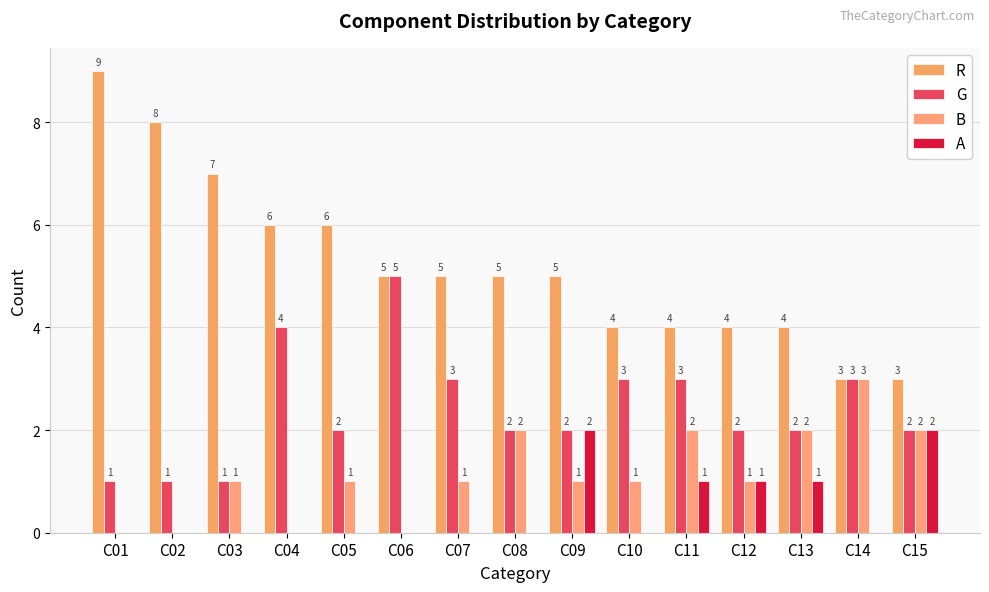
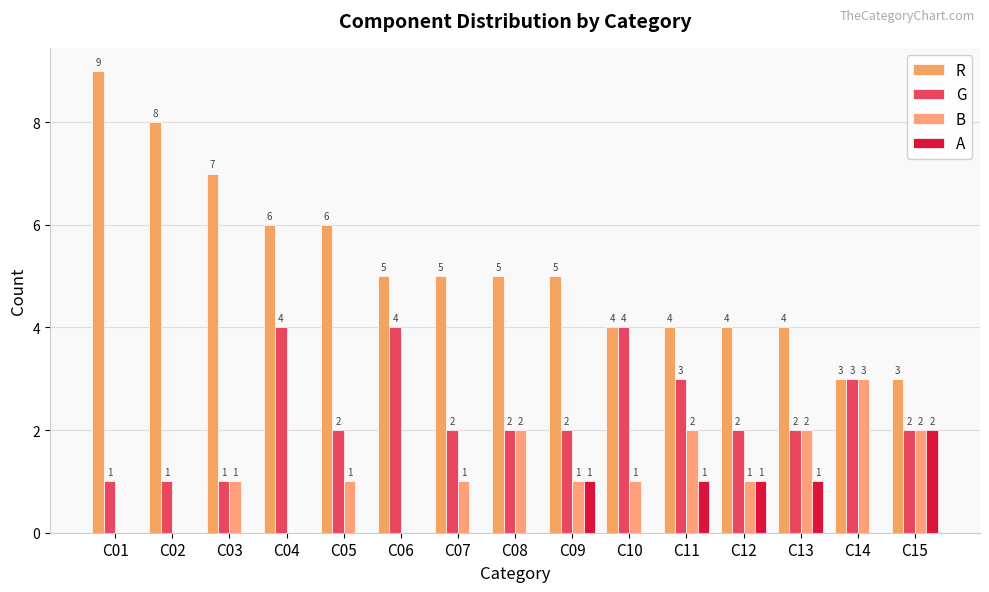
G, C06: 5 -> 4
G, C07: 3 -> 2
A, C09: 2 -> 1
G, C10: 3 -> 4
